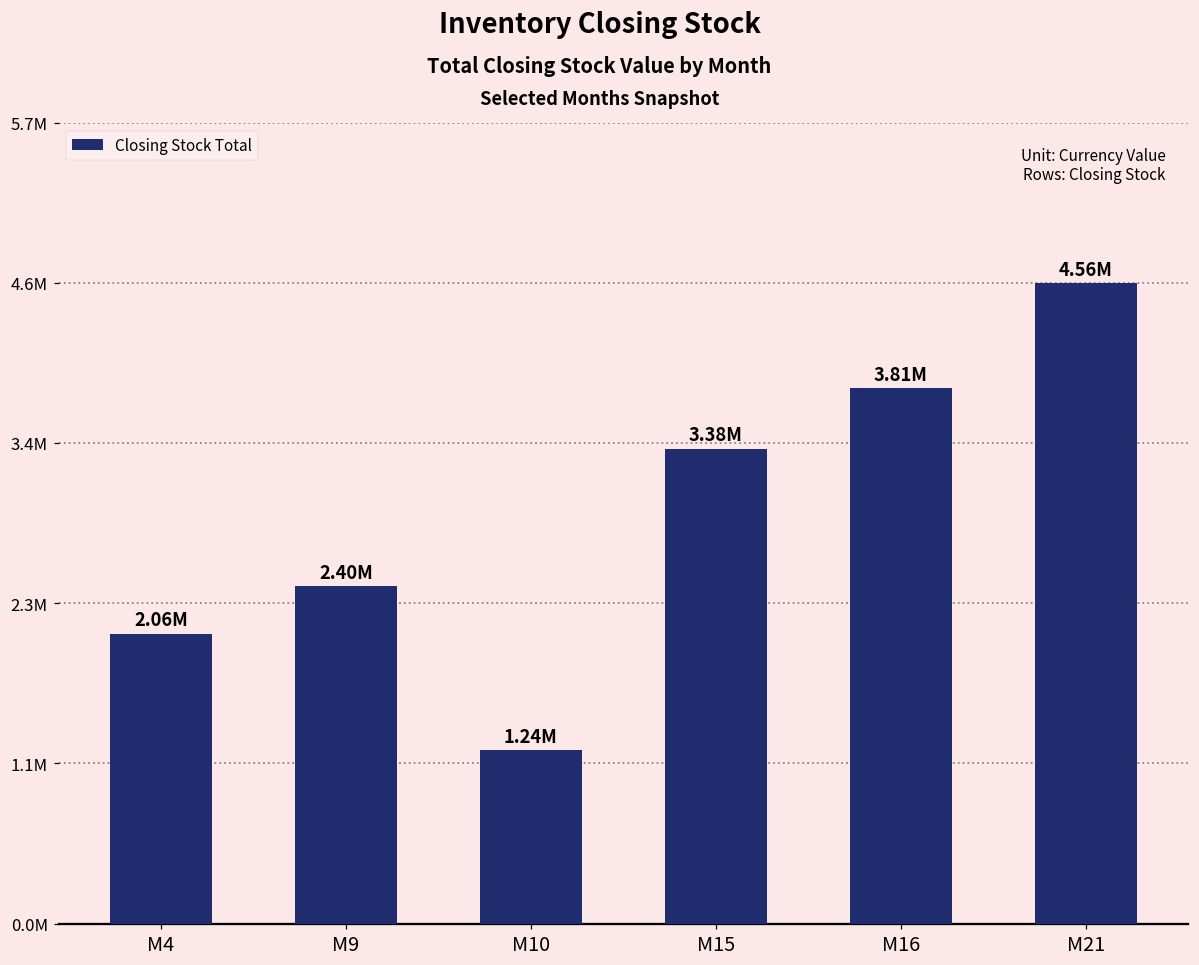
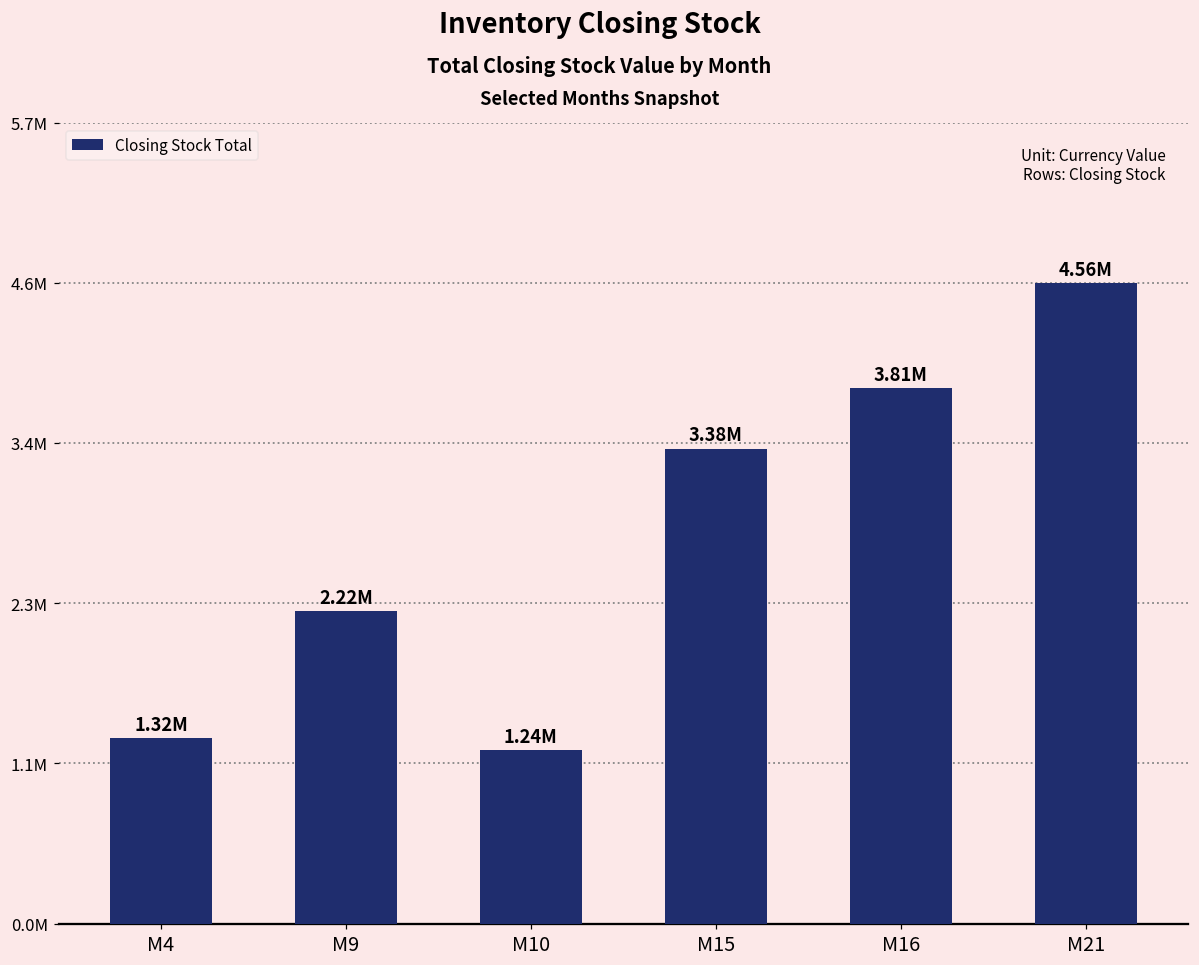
M4: 2.06M -> 1.32M
M9: 2.40M -> 2.22M
